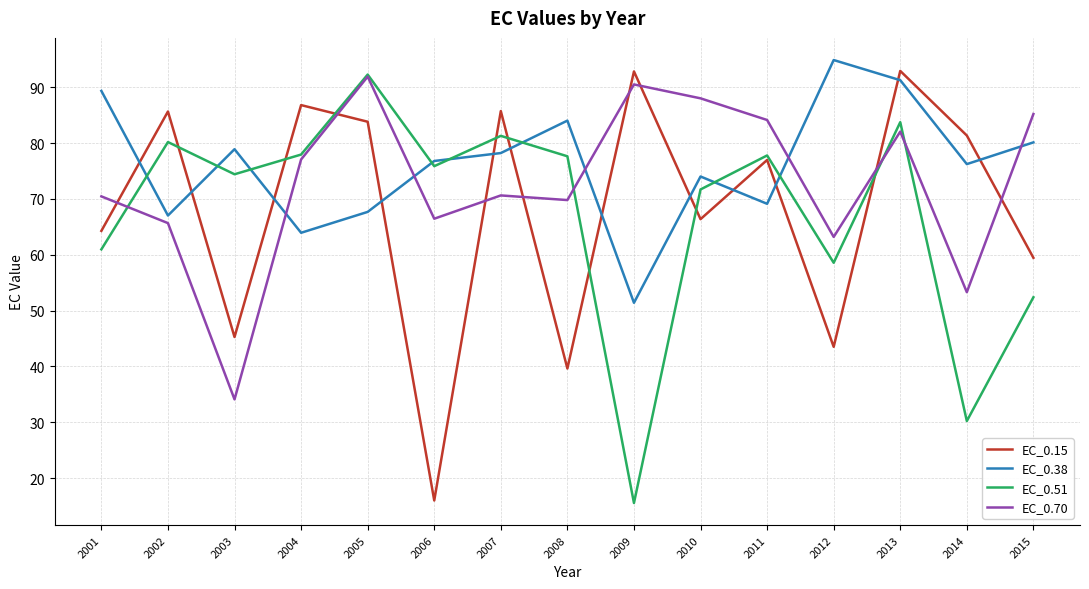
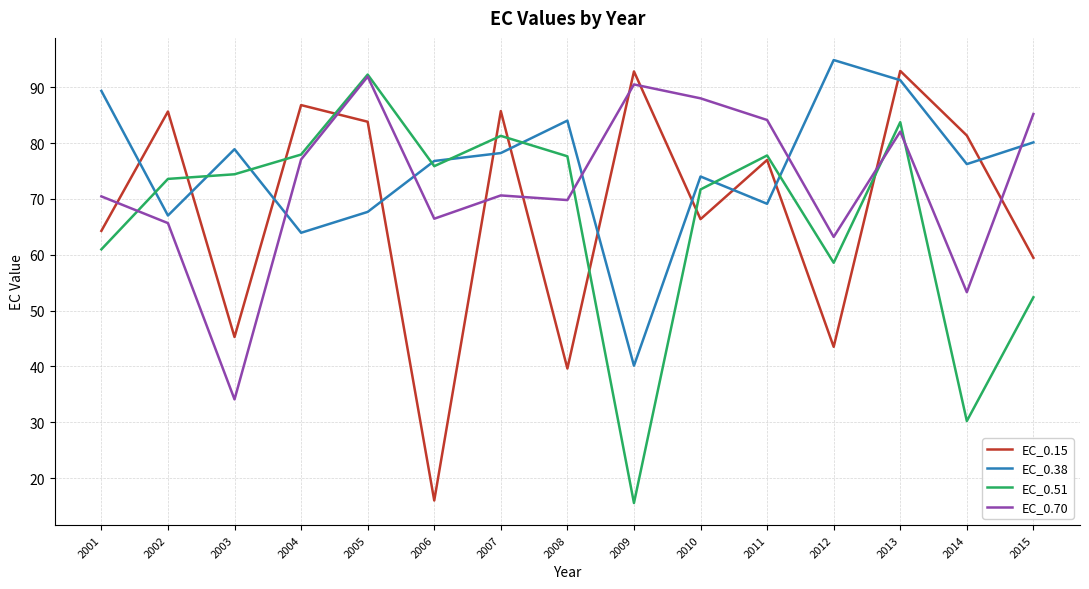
EC_0.51, 2002: 80 -> 74
EC_0.38, 2009: 51 -> 40
